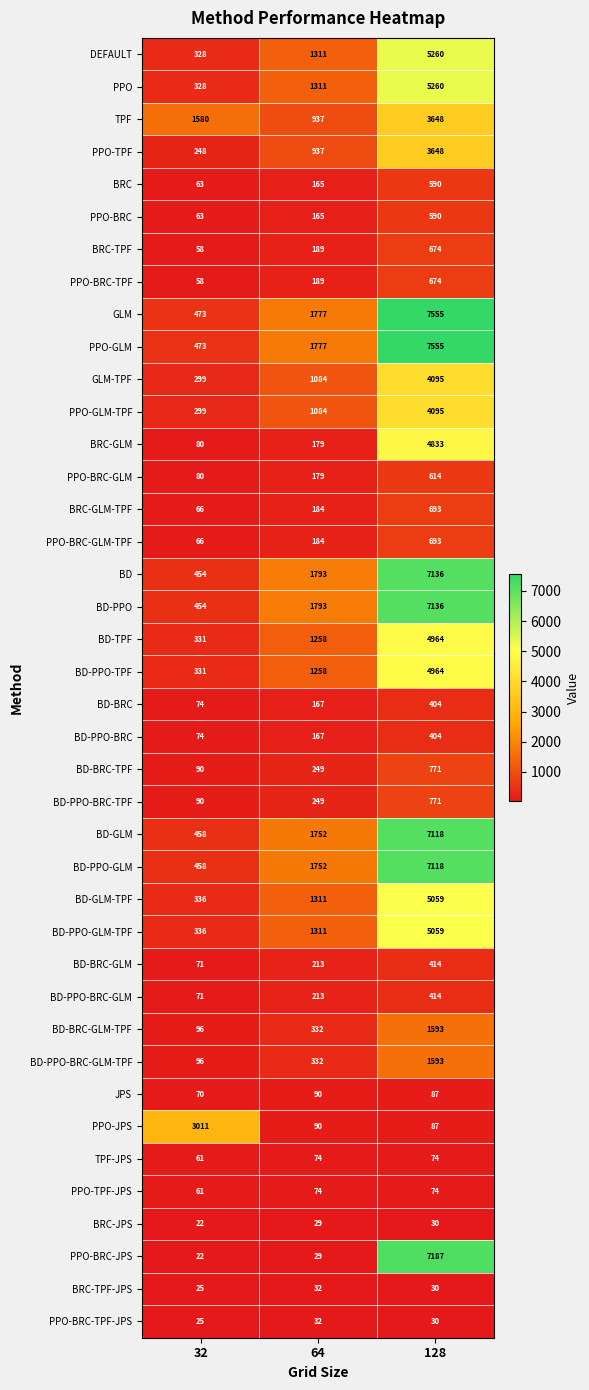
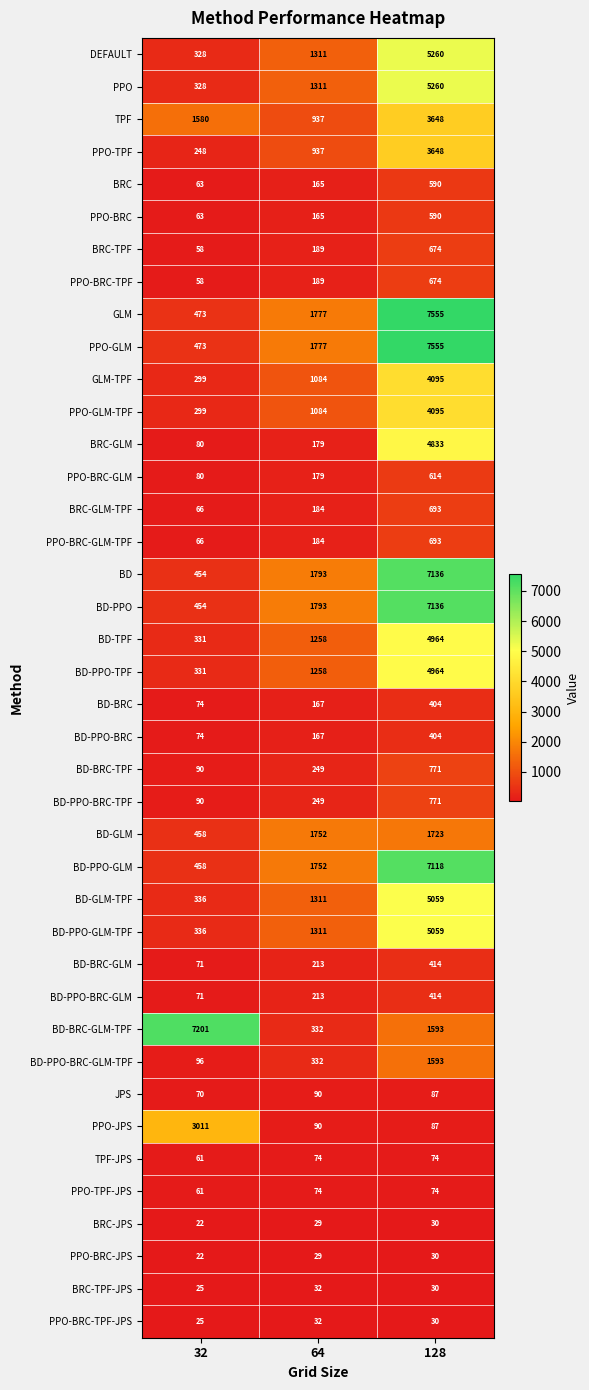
BD-GLM, 128: 7118 -> 1723
BD-BRC-GLM-TPF, 32: 96 -> 7201
PPO-BRC-JPS, 128: 7187 -> 30
